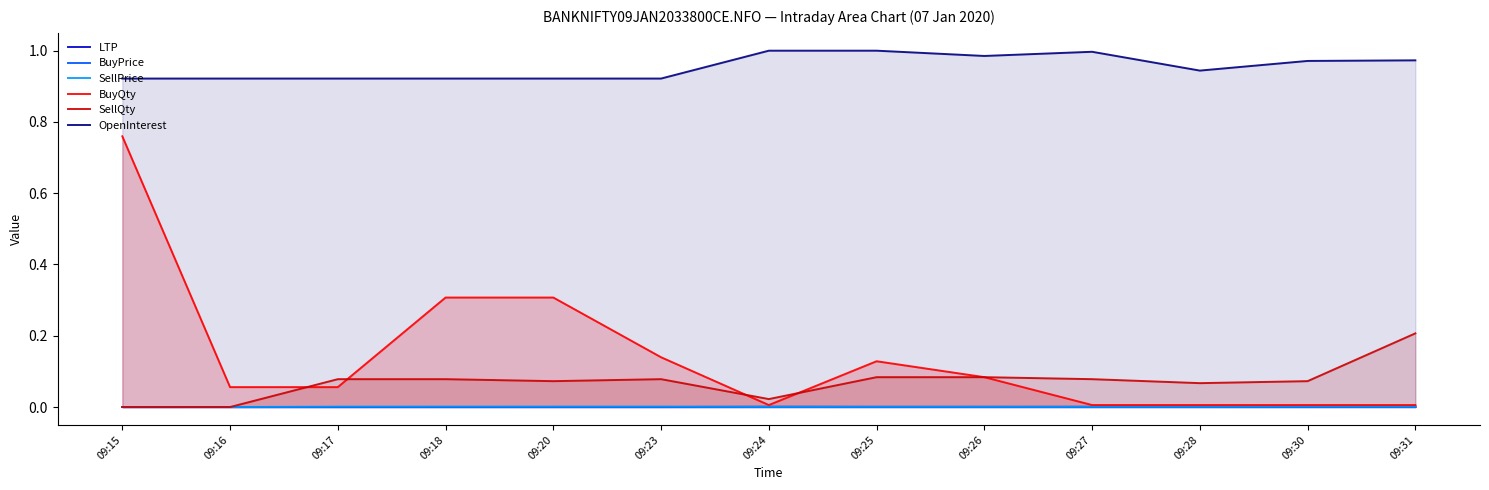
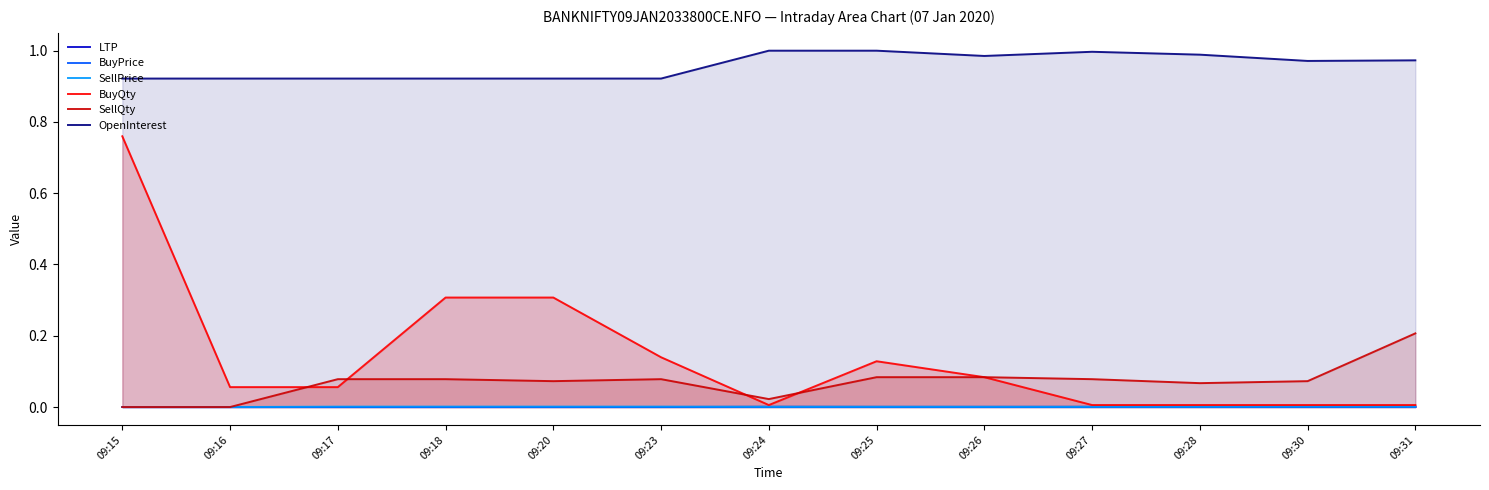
OpenInterest, 09:28: 0.94 -> 0.99
